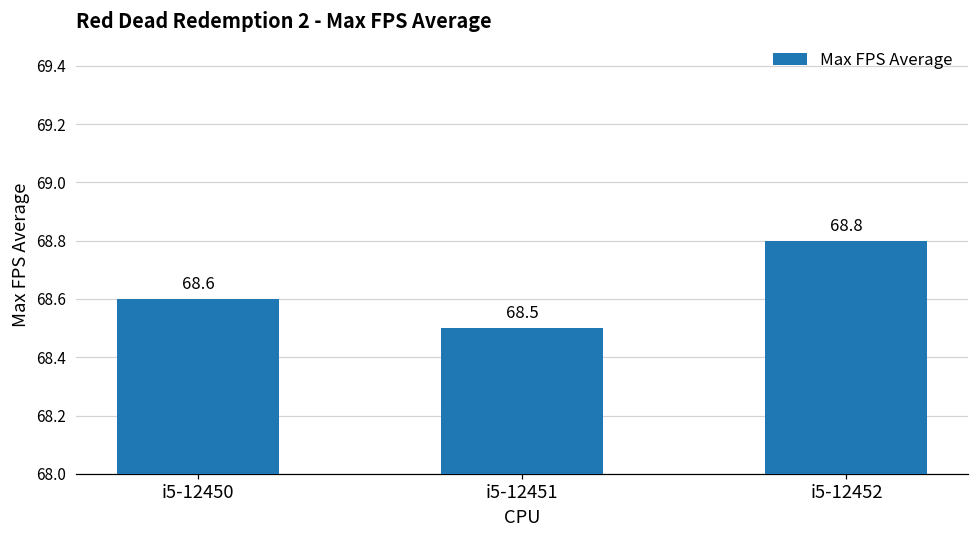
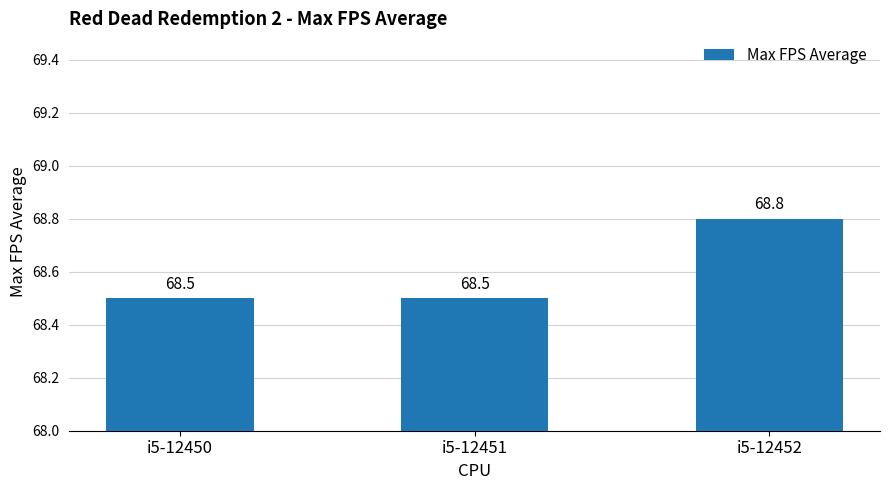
i5-12450: 68.6 -> 68.5
